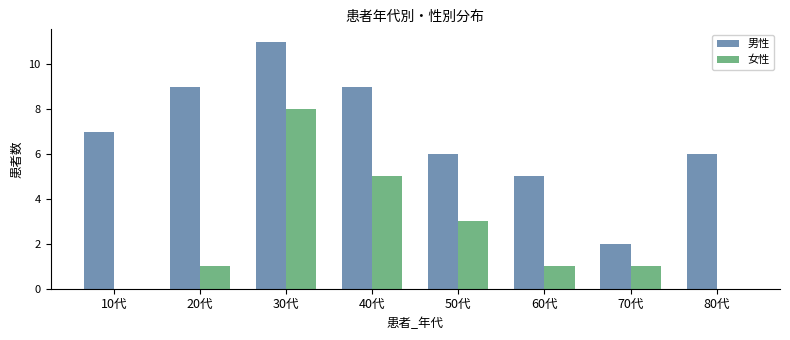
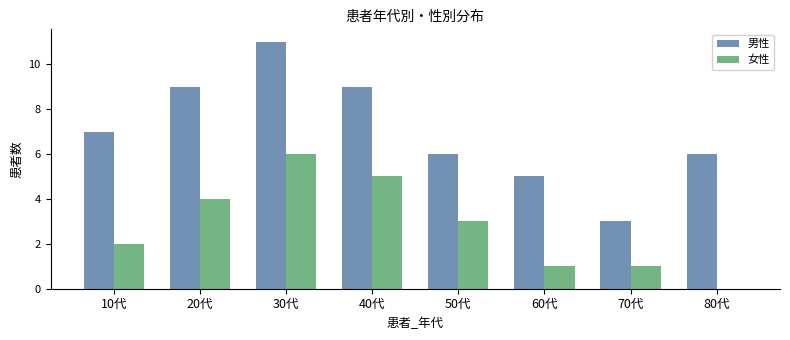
女性, 10代: 0 -> 2
女性, 20代: 1 -> 4
女性, 30代: 8 -> 6
男性, 70代: 2 -> 3
